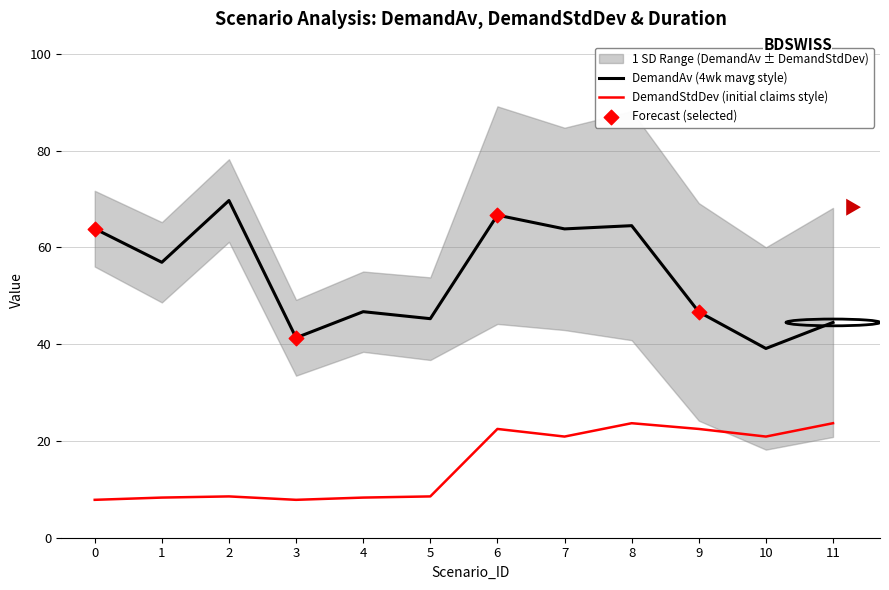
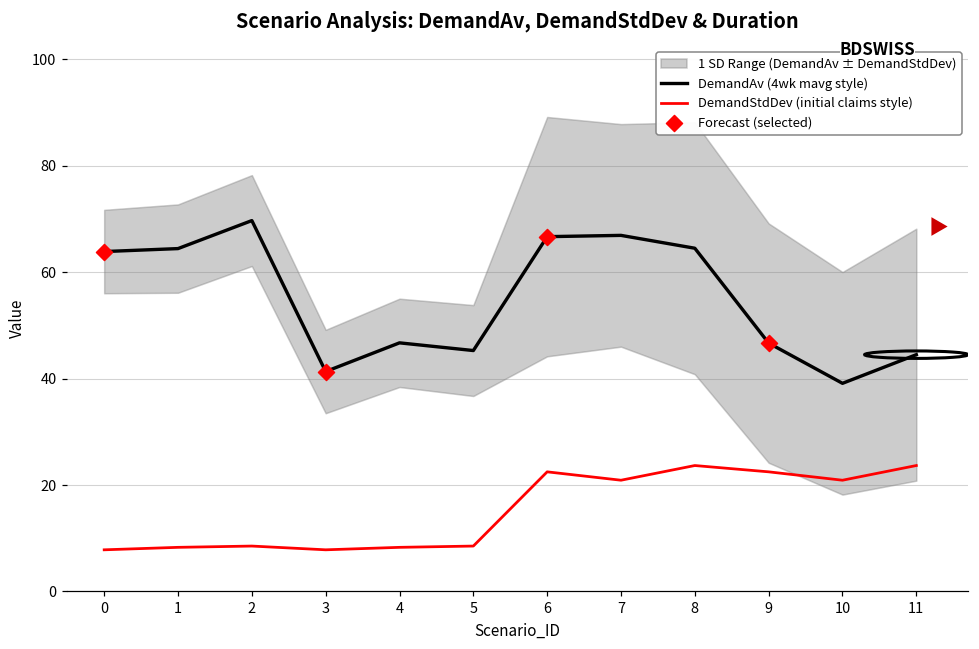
DemandAv (4wk mavg style), 1: 57 -> 64
DemandAv (4wk mavg style), 7: 64 -> 67
